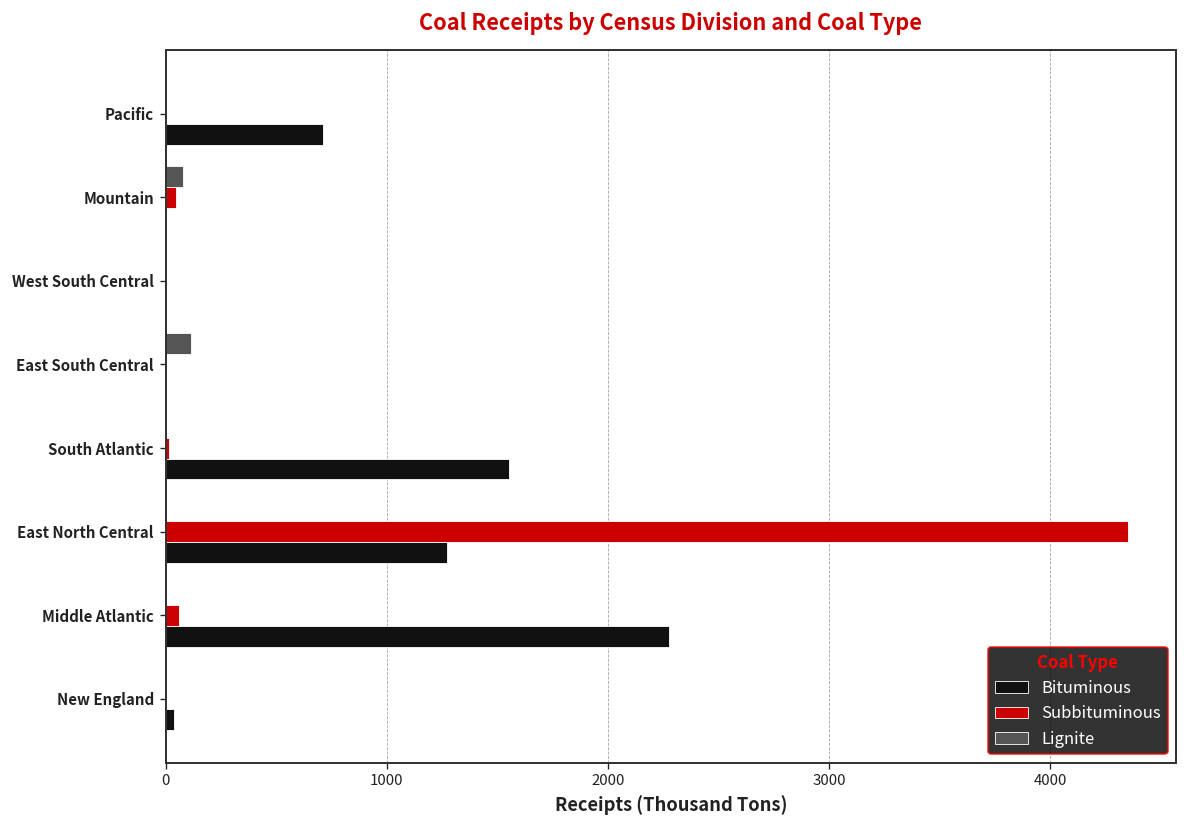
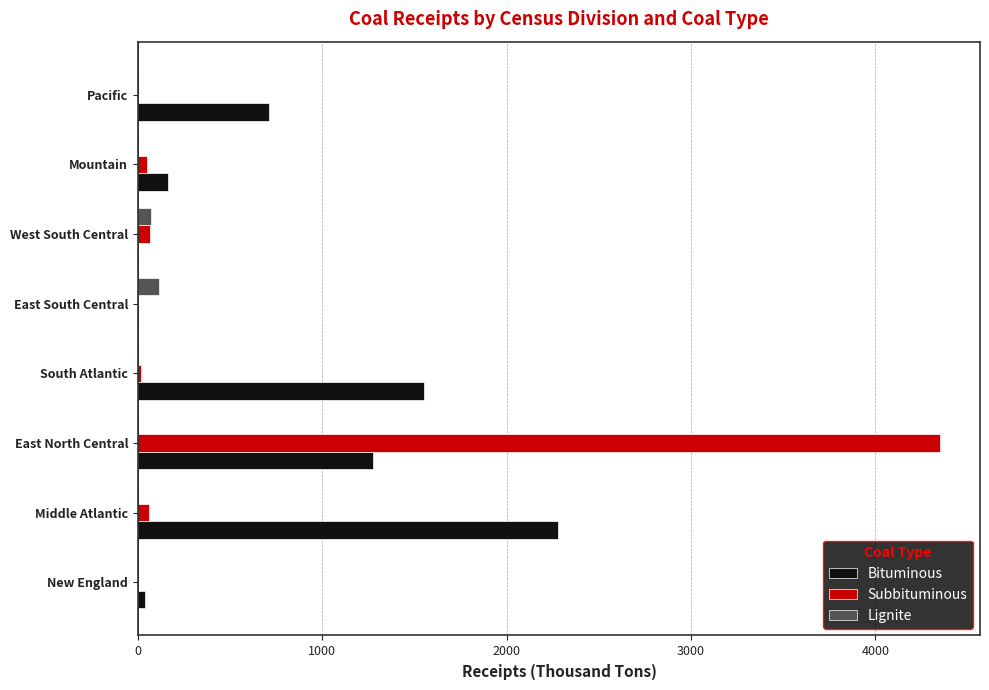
Lignite, Mountain: 80 -> 0
Bituminous, Mountain: 0 -> 170
Lignite, West South Central: 0 -> 70
Subbituminous, West South Central: 0 -> 70
